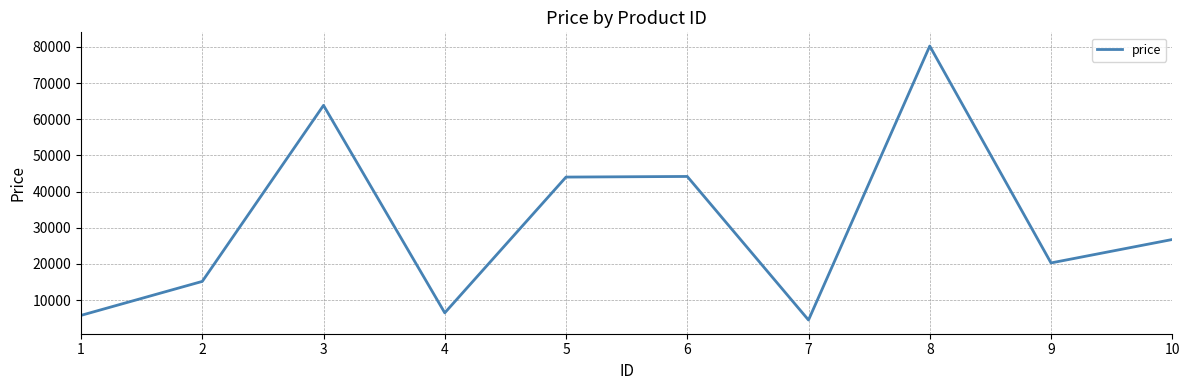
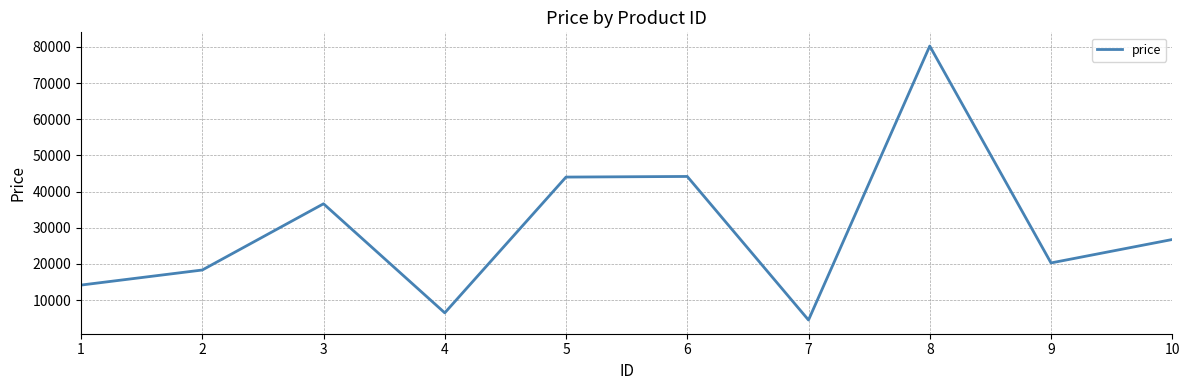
1: 6000 -> 14000
2: 15000 -> 18000
3: 64000 -> 37000
